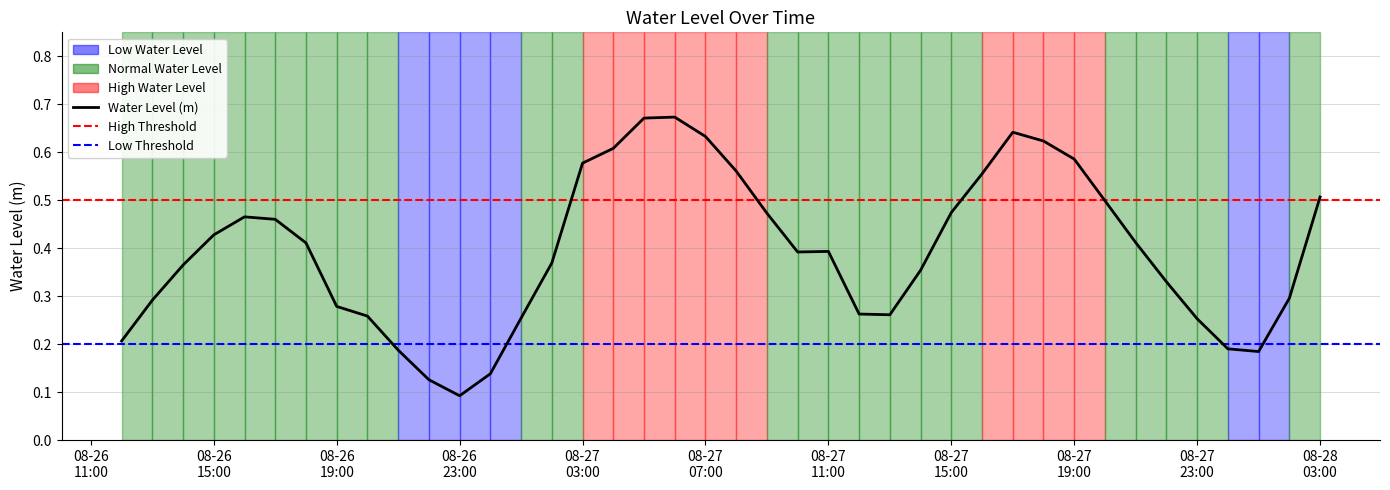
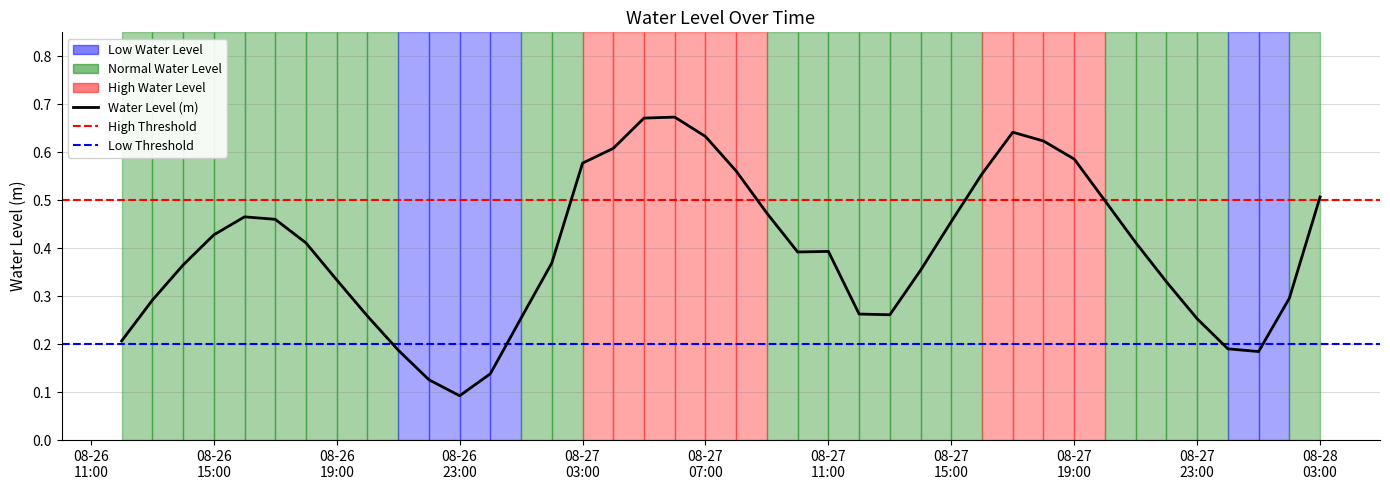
08-26 19:00: 0.28 -> 0.33
08-27 15:00: 0.47 -> 0.46
